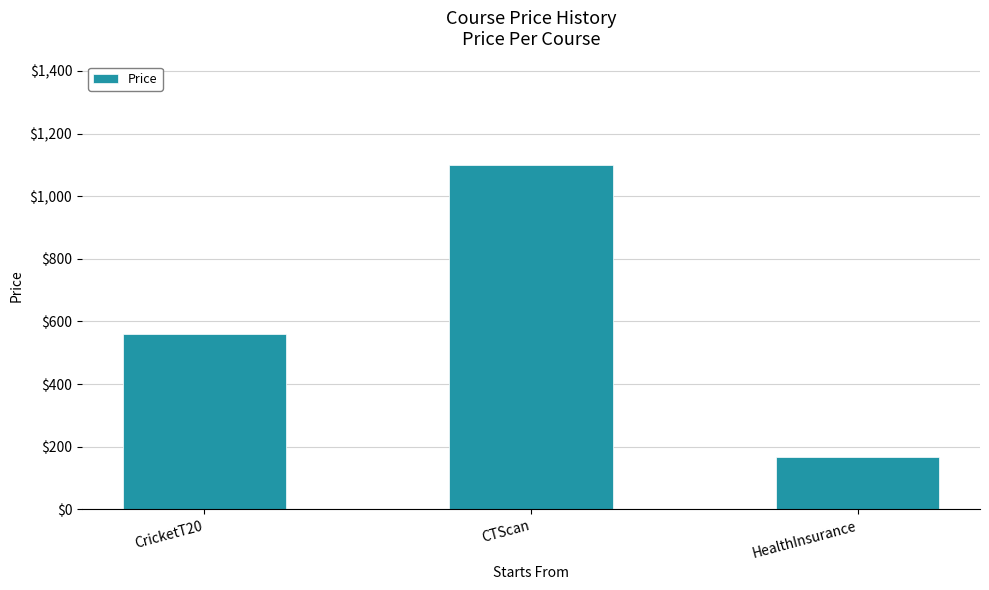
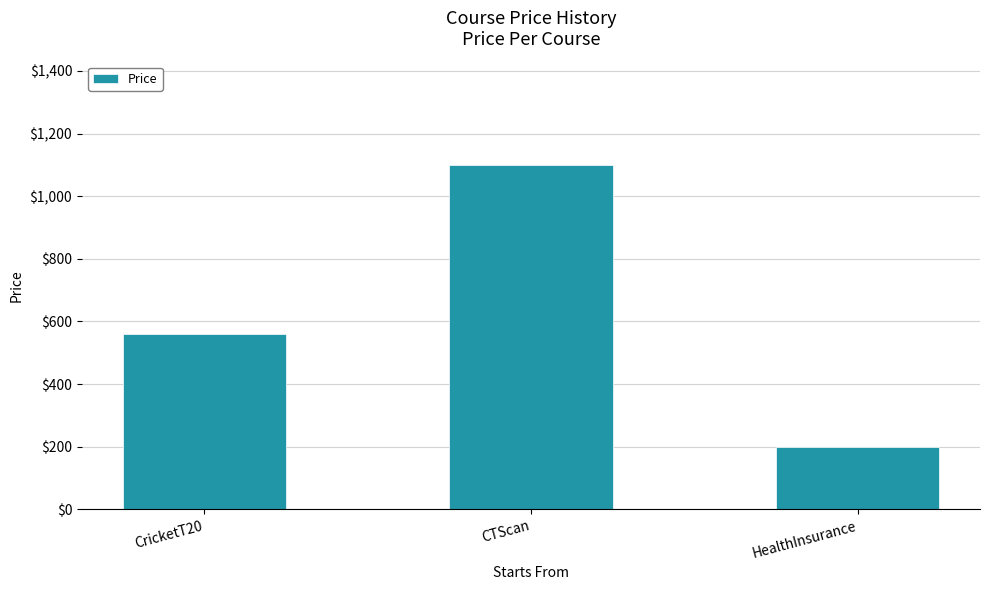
HealthInsurance: $170 -> $200
